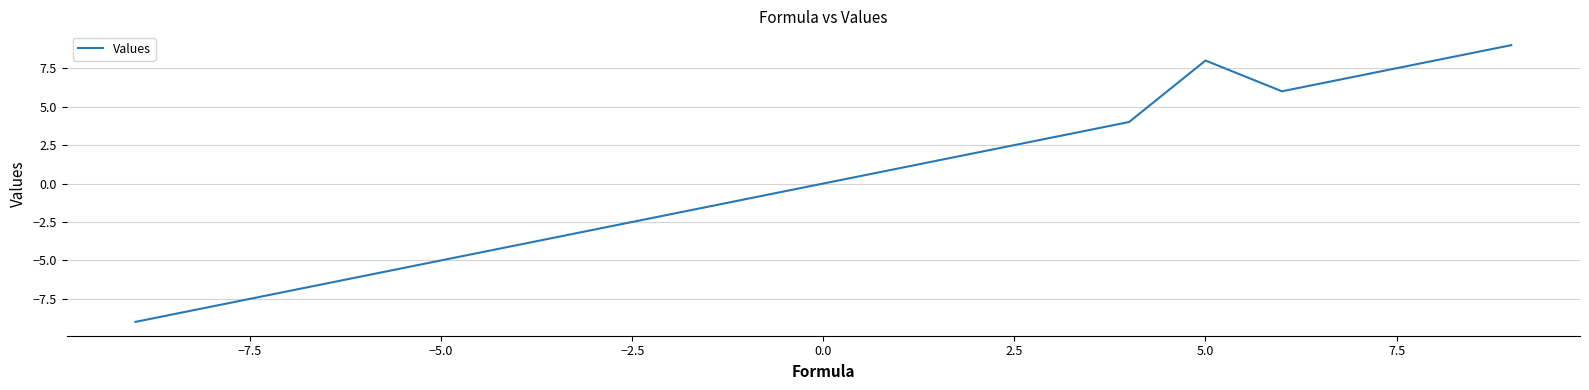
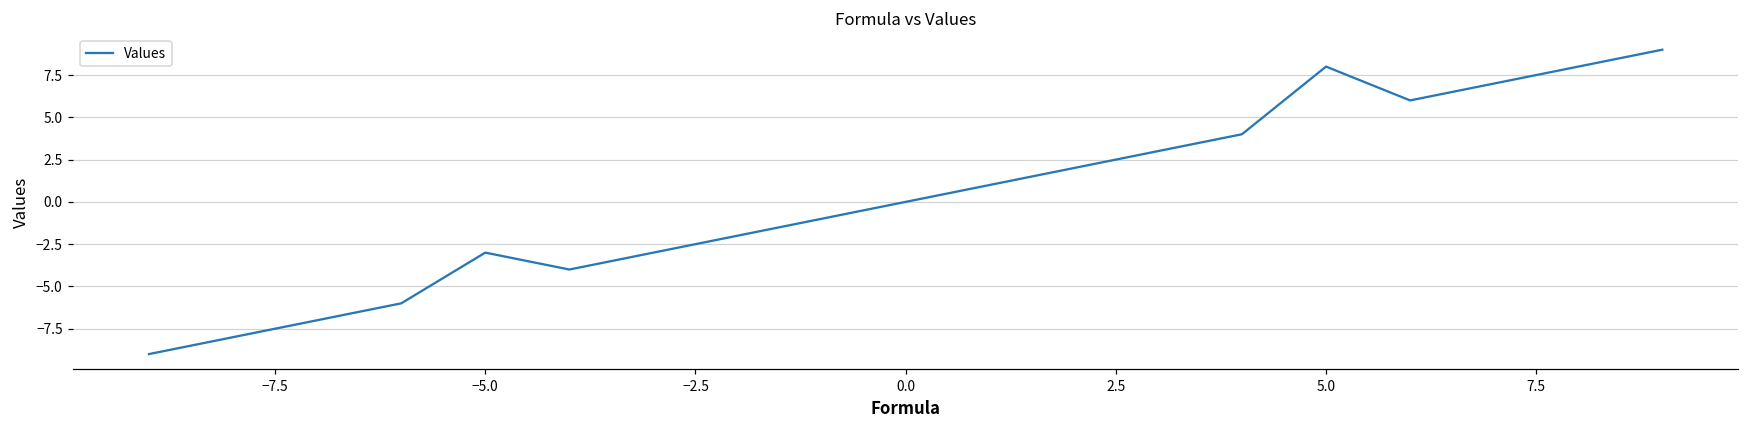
−5.0: -5 -> -3
